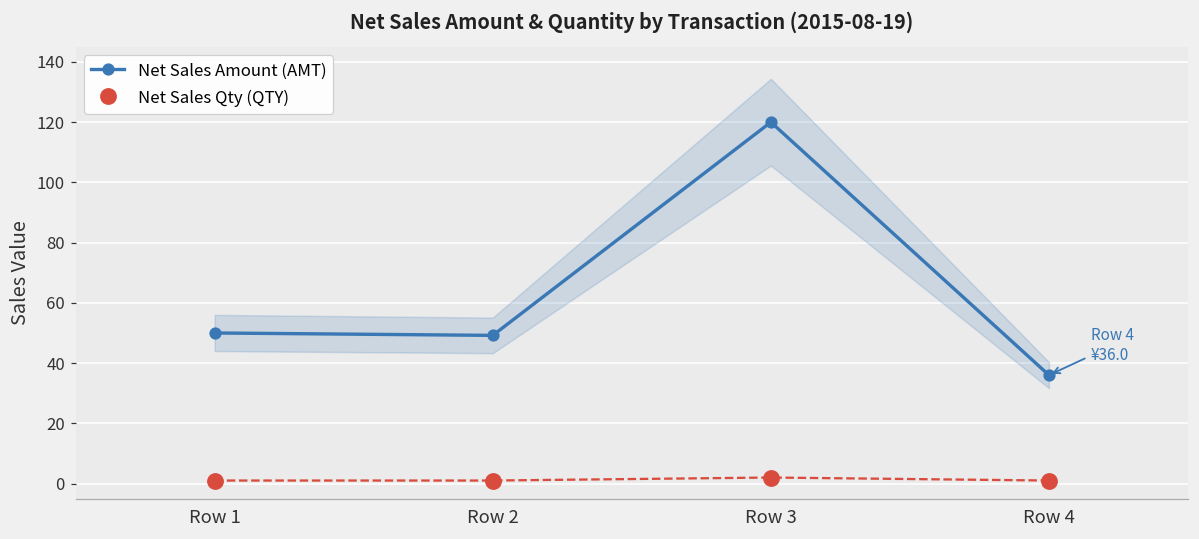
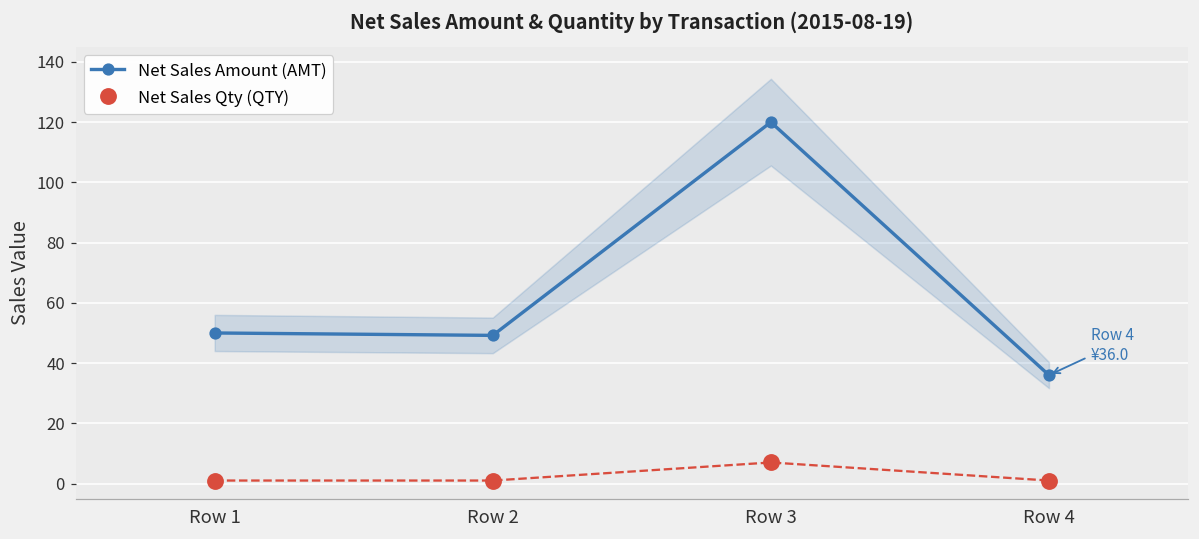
Net Sales Qty (QTY), Row 3: 2 -> 7
